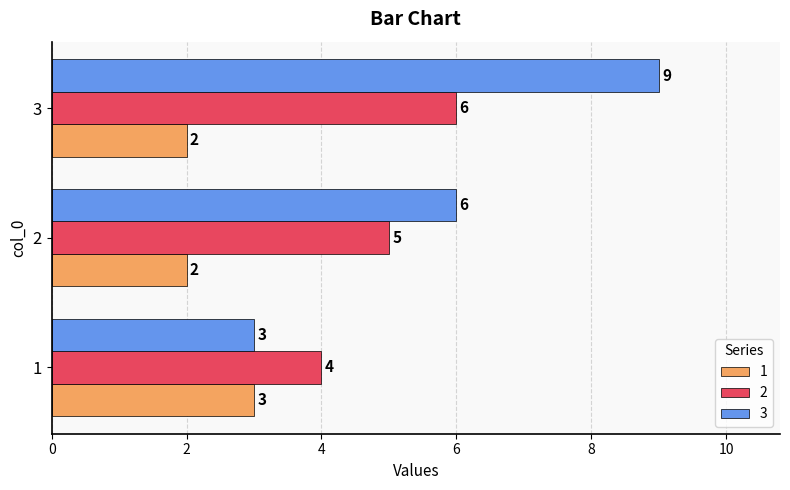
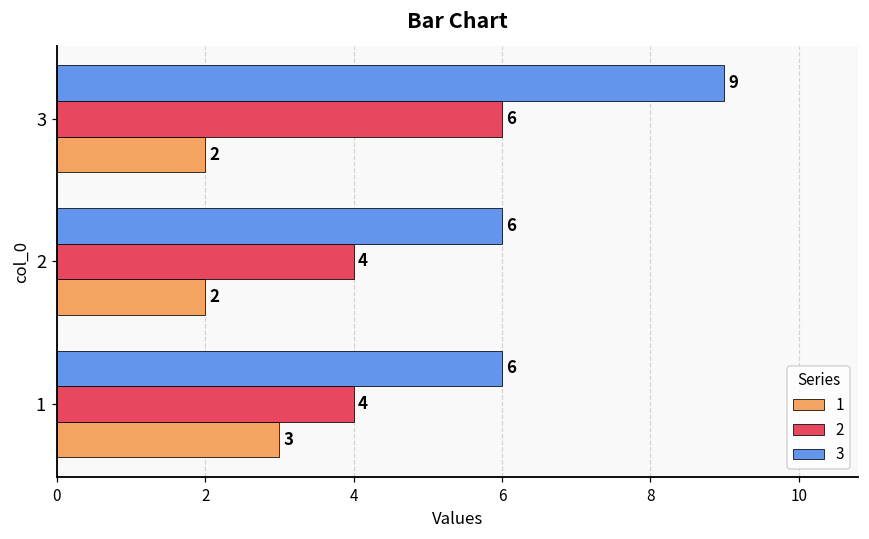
2, 2: 5 -> 4
3, 1: 3 -> 6
